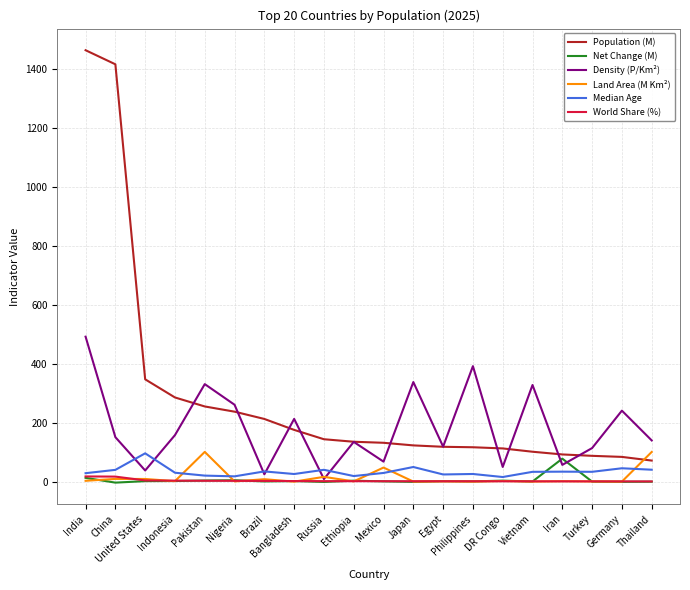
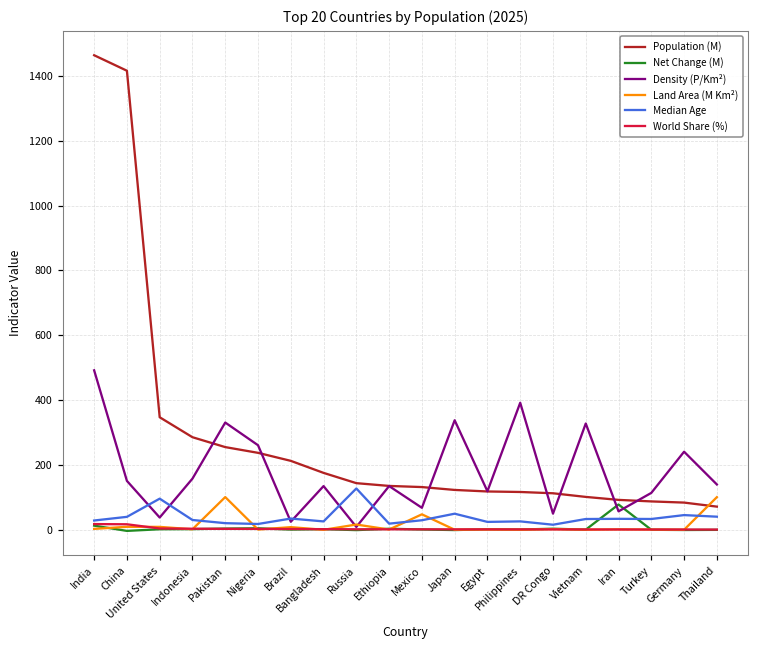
Density (P/Km²), Bangladesh: 210 -> 140
Median Age, Russia: 40 -> 130
